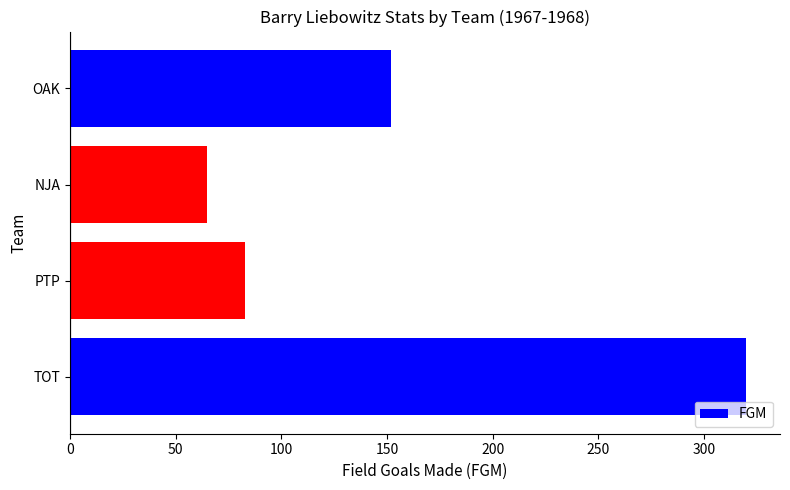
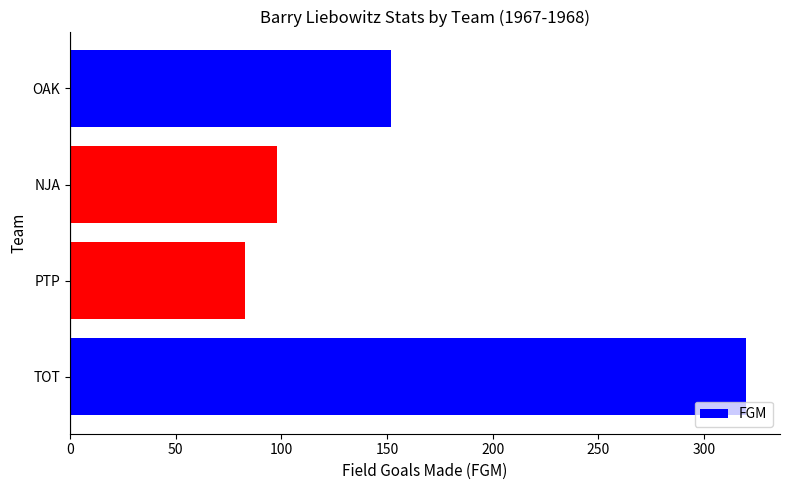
NJA: 65 -> 98
